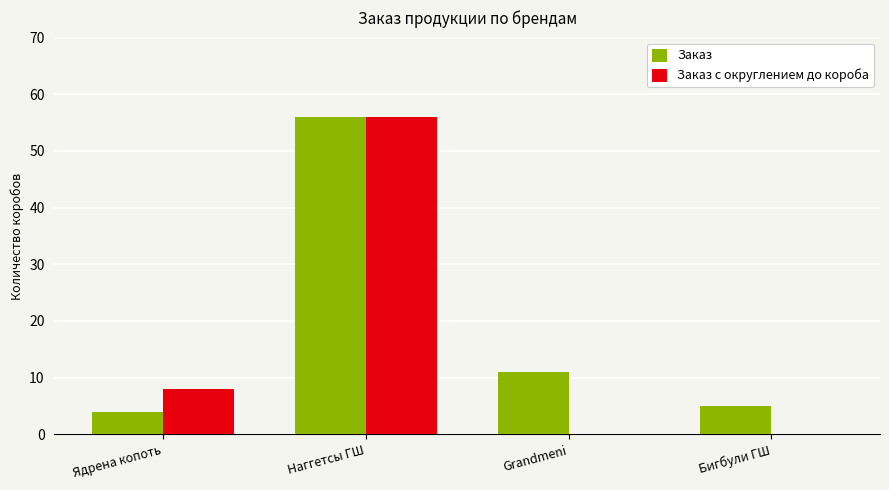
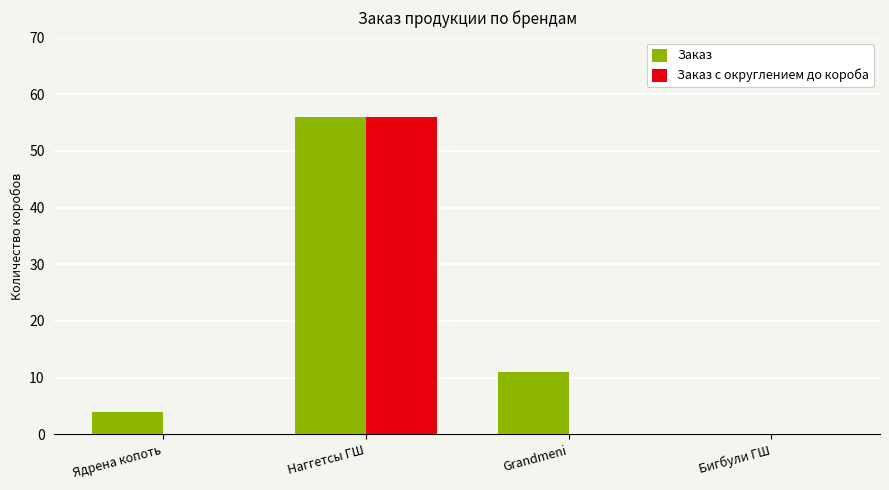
Заказ с округлением до короба, Ядрена копоть: 8 -> 0
Заказ, Бигбули ГШ: 5 -> 0
